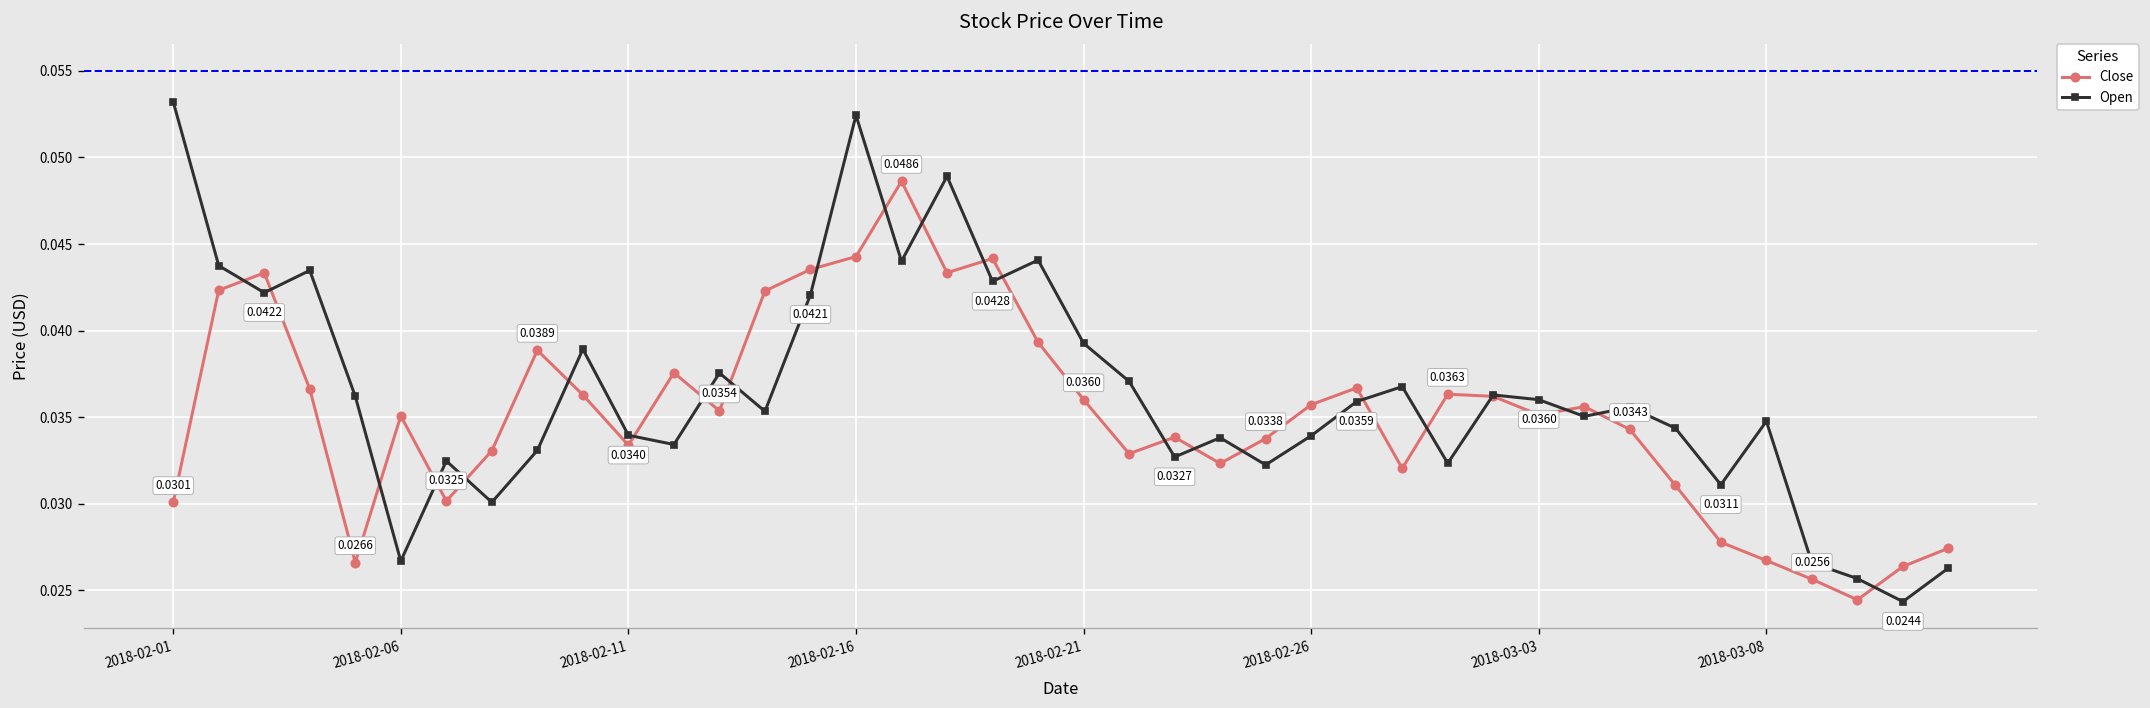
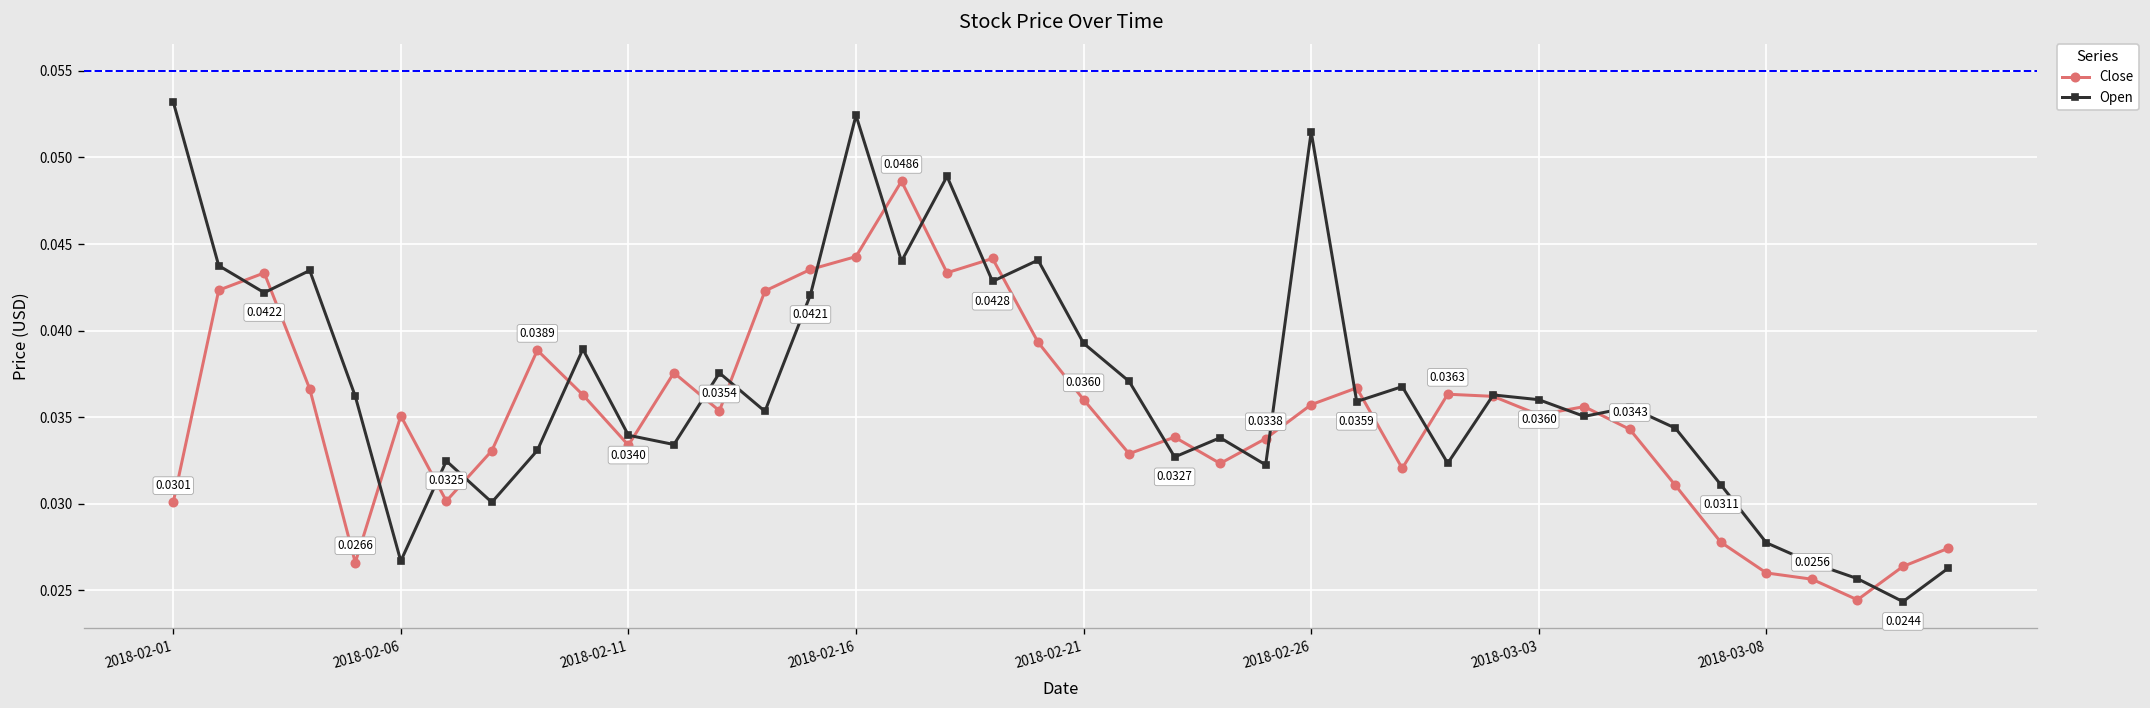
Open, 2018-02-26: 0.0339 -> 0.0515
Close, 2018-03-08: 0.0267 -> 0.0260
Open, 2018-03-08: 0.0348 -> 0.0278
